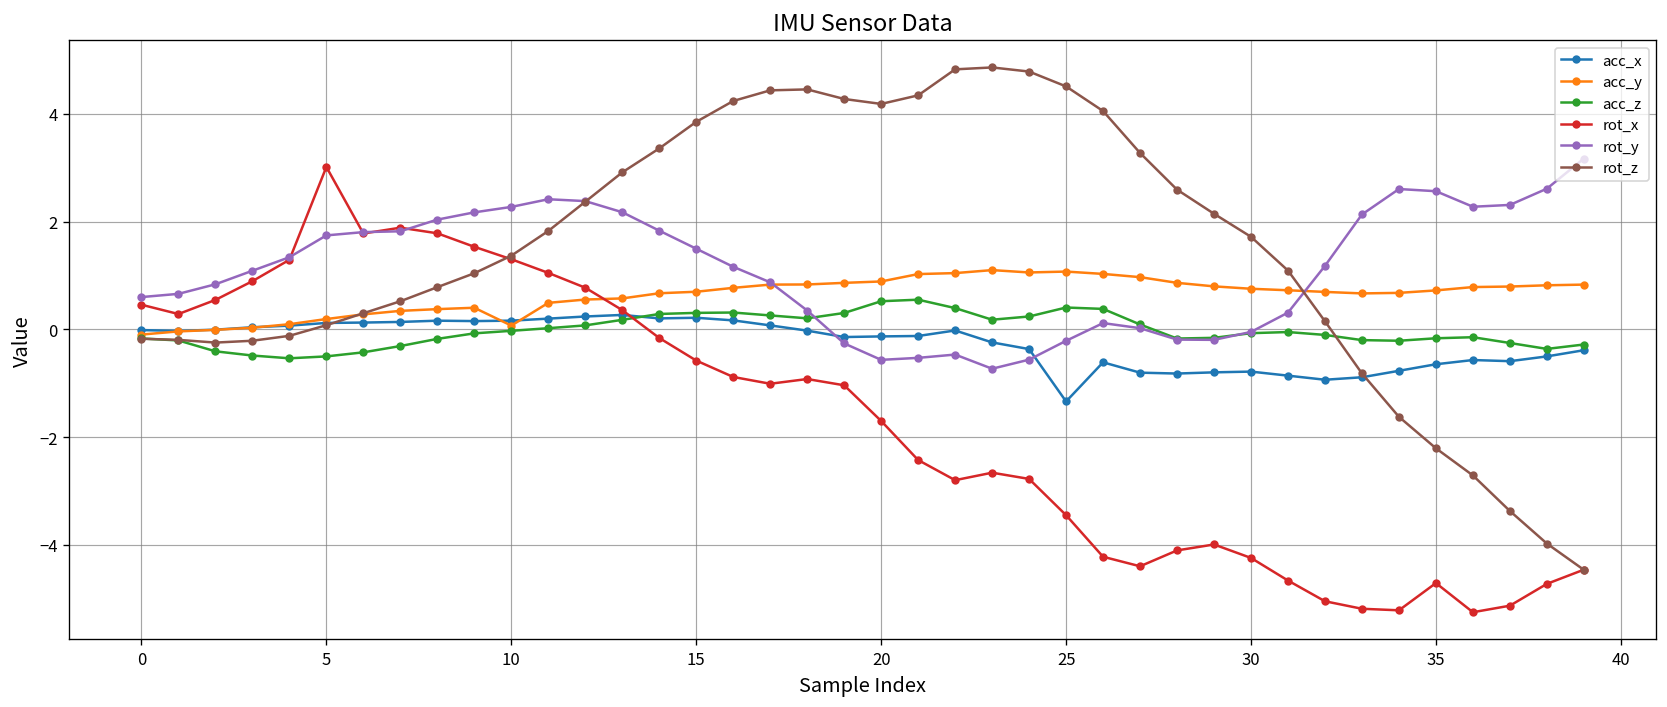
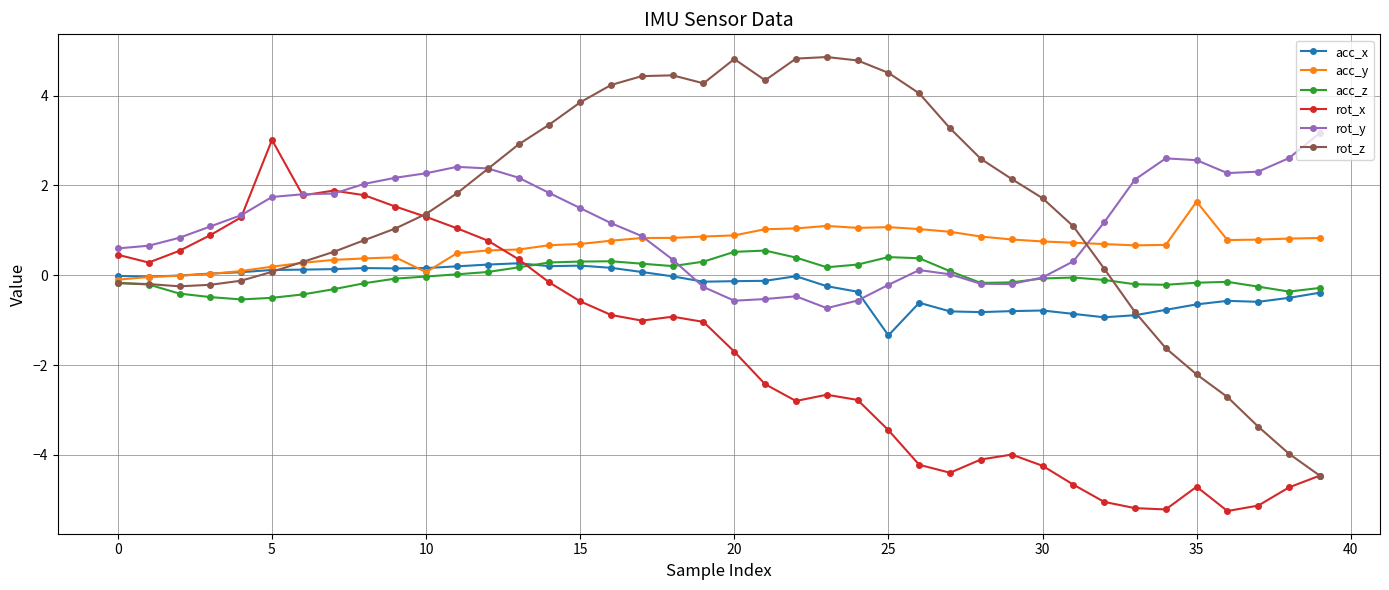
rot_z, 20: 4.2 -> 4.8
acc_y, 35: 0.7 -> 1.6
